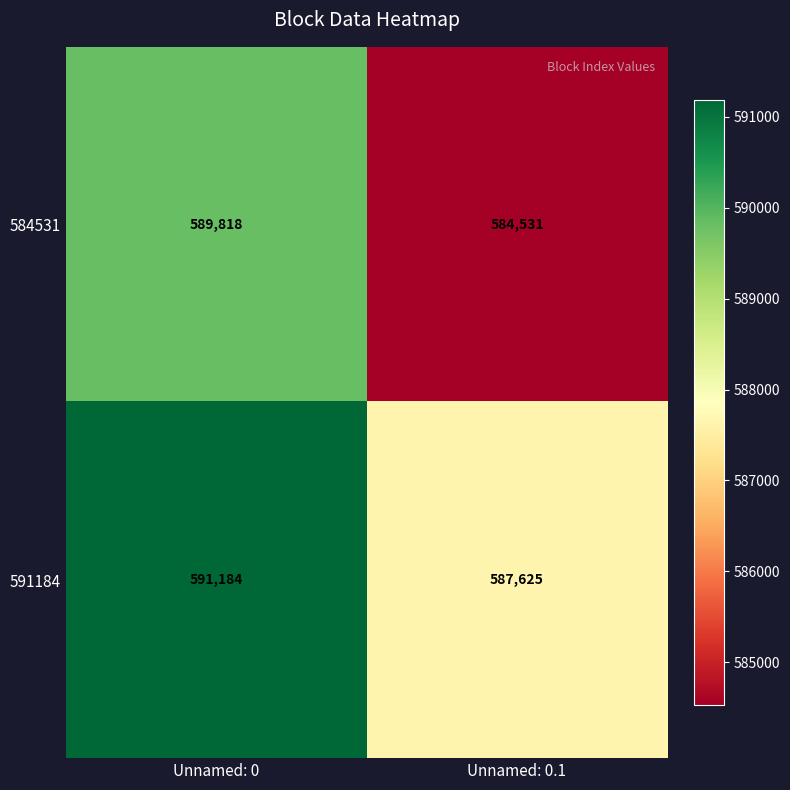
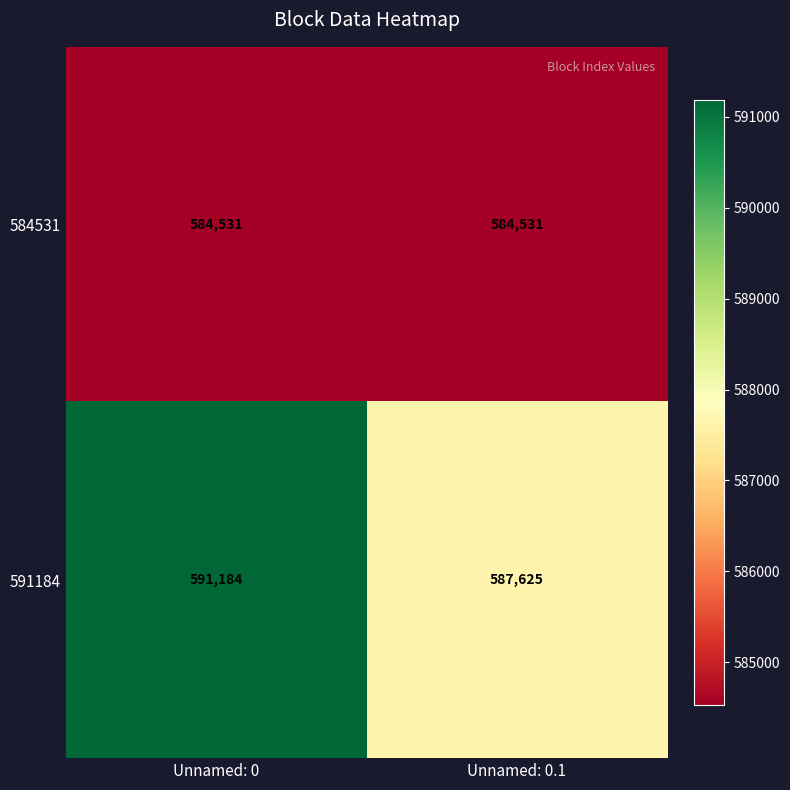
584531, Unnamed: 0: 589,818 -> 584,531
